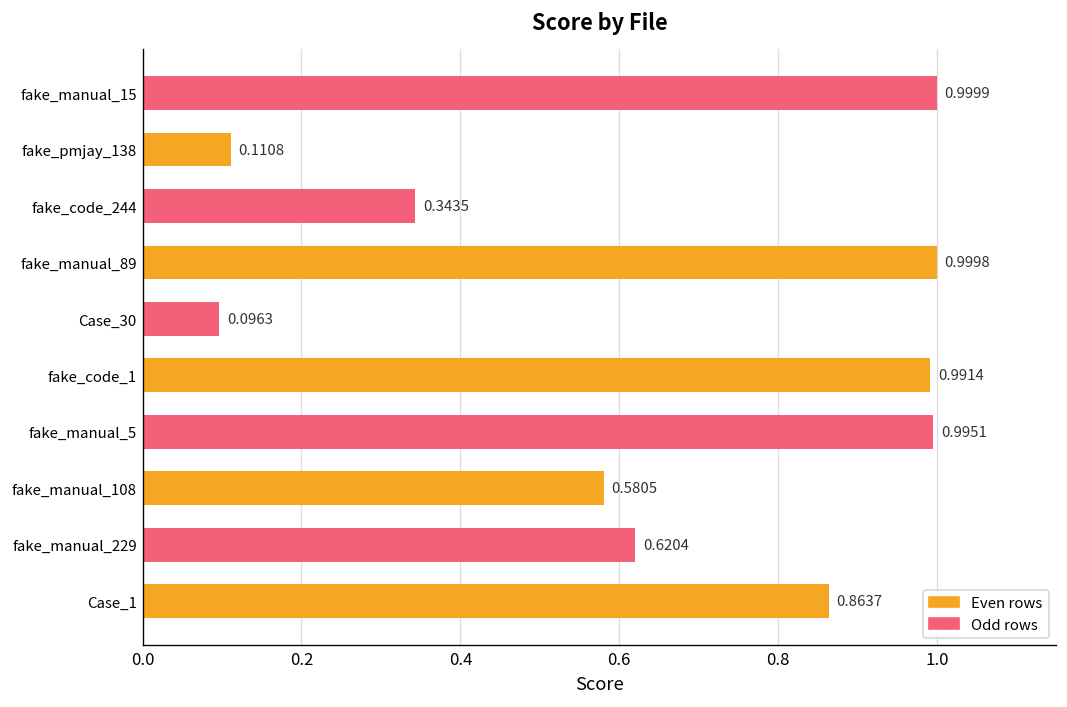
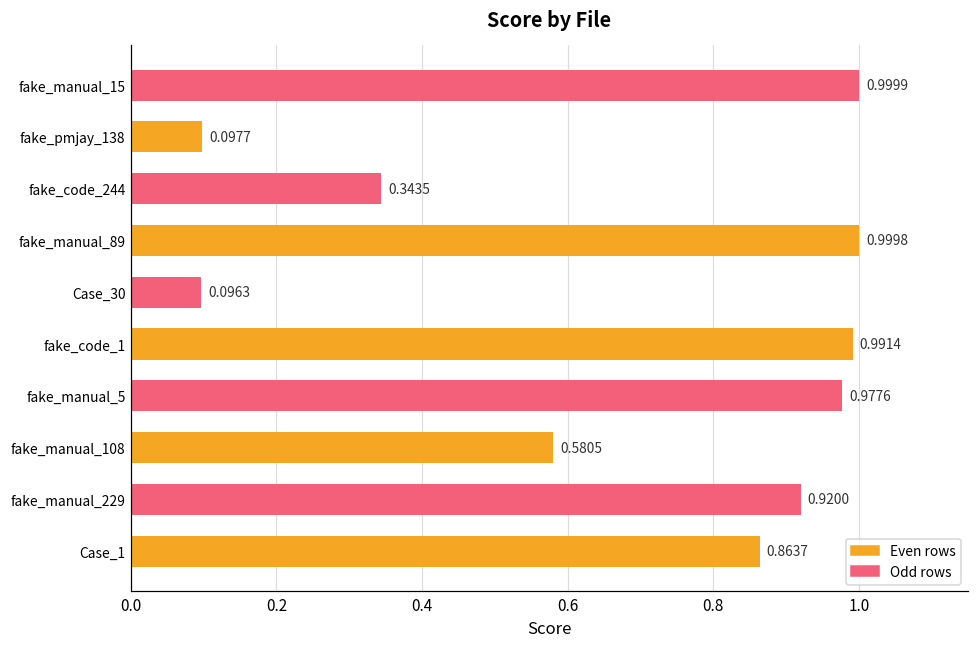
fake_pmjay_138: 0.1108 -> 0.0977
fake_manual_5: 0.9951 -> 0.9776
fake_manual_229: 0.6204 -> 0.9200
